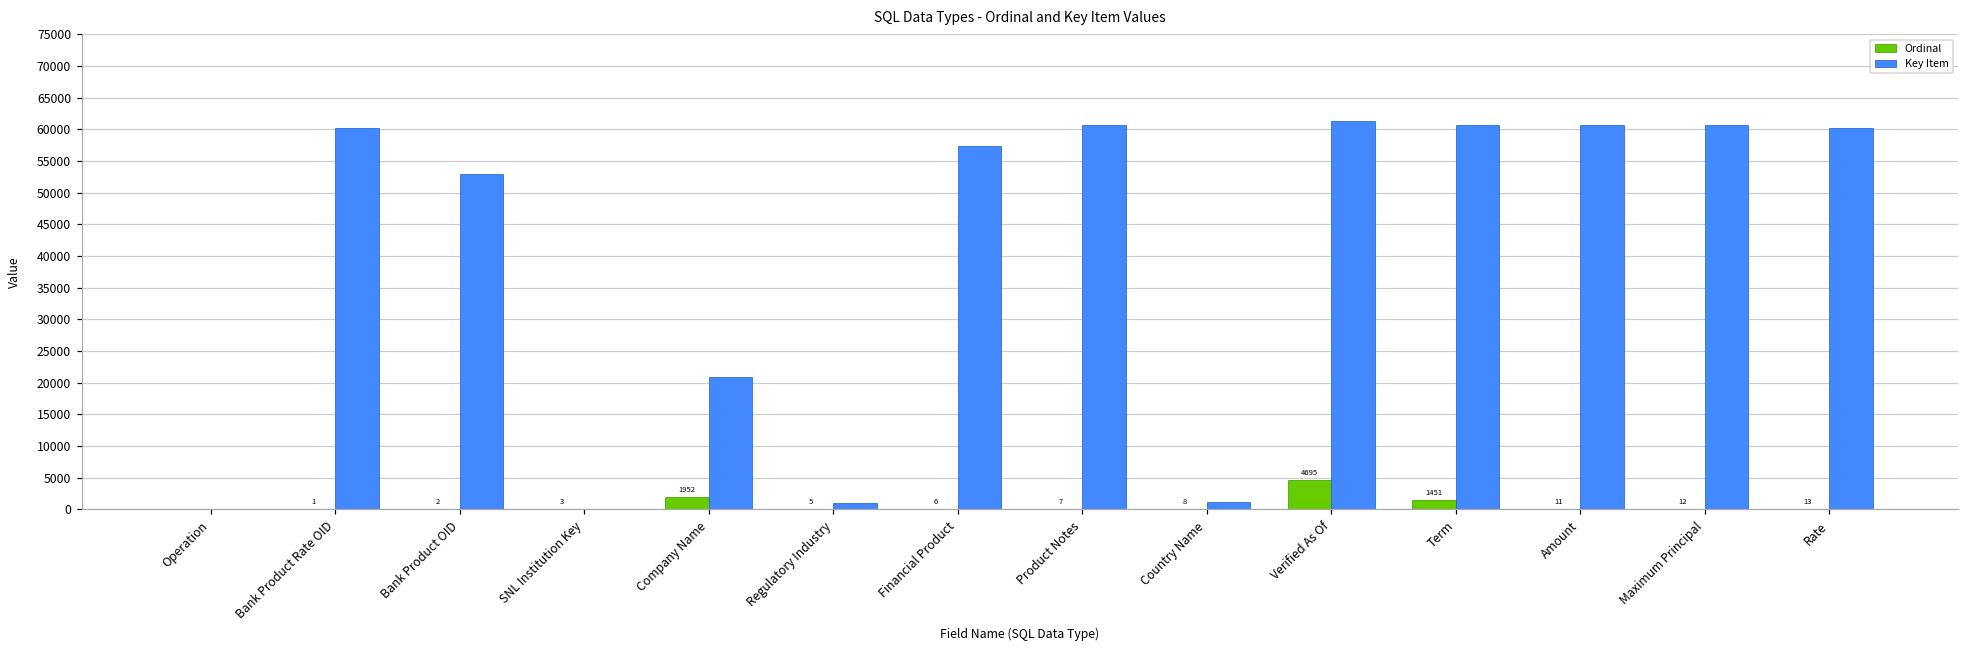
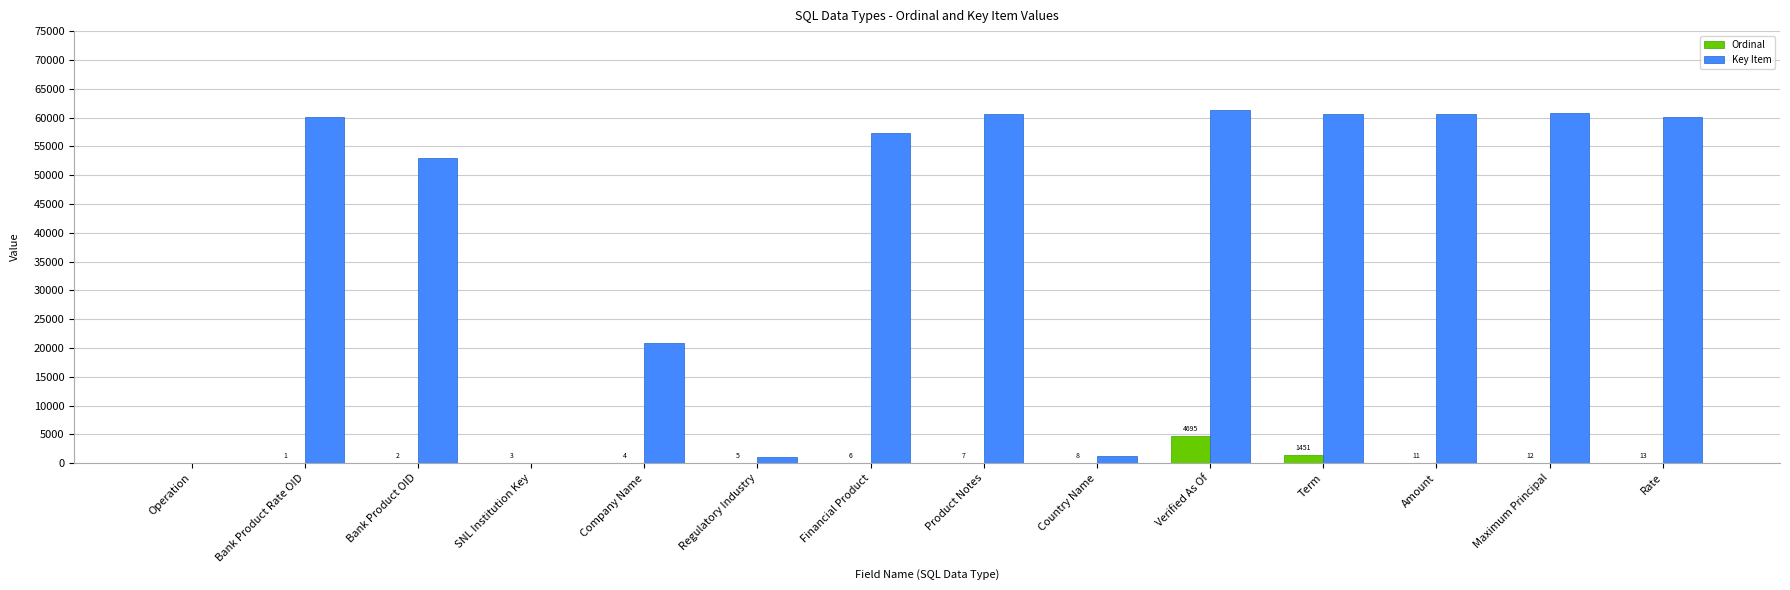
Ordinal, Company Name: 1952 -> 4
